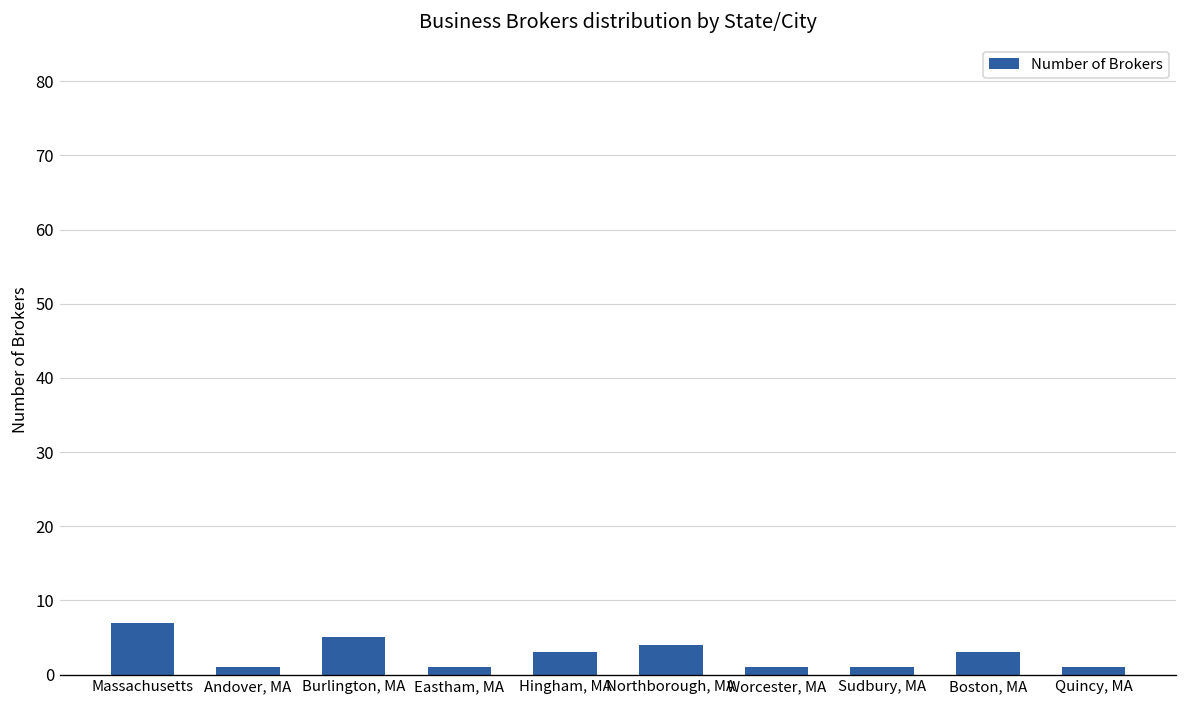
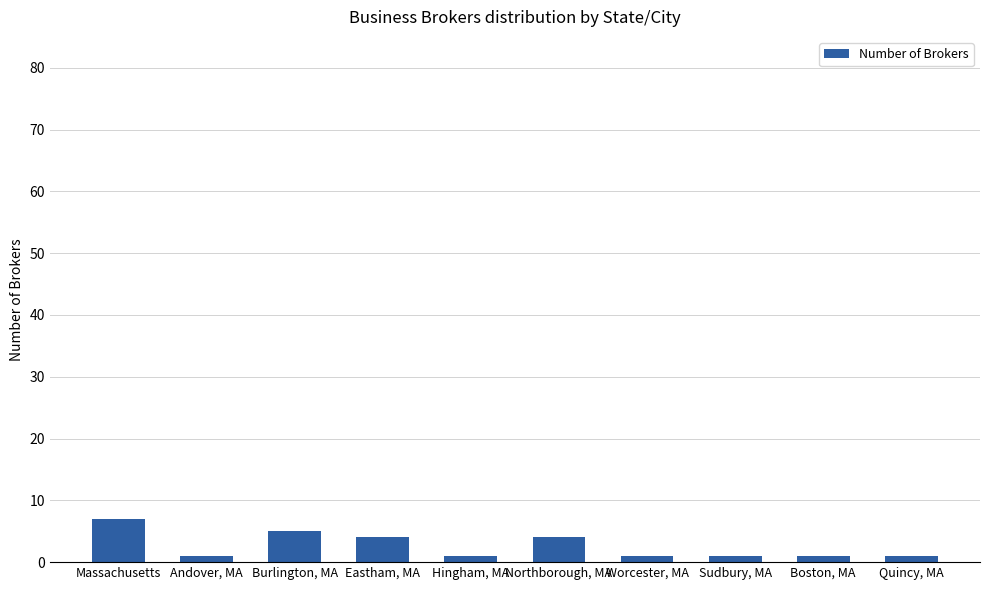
Eastham, MA: 1 -> 4
Hingham, MA: 3 -> 1
Boston, MA: 3 -> 1
